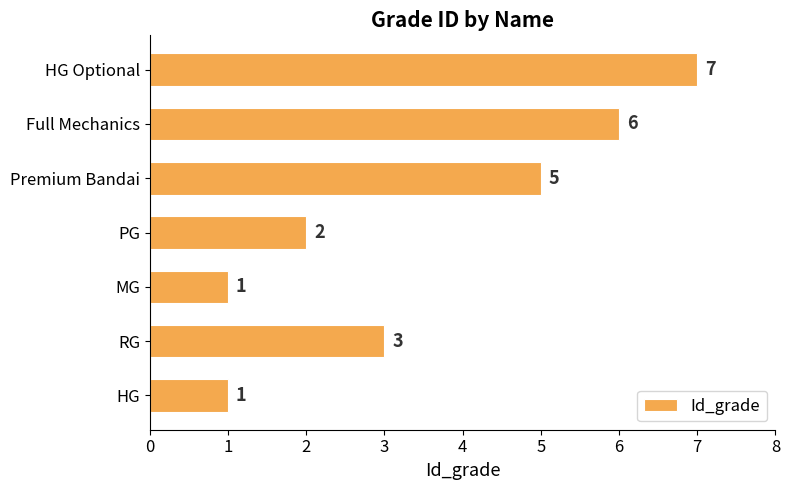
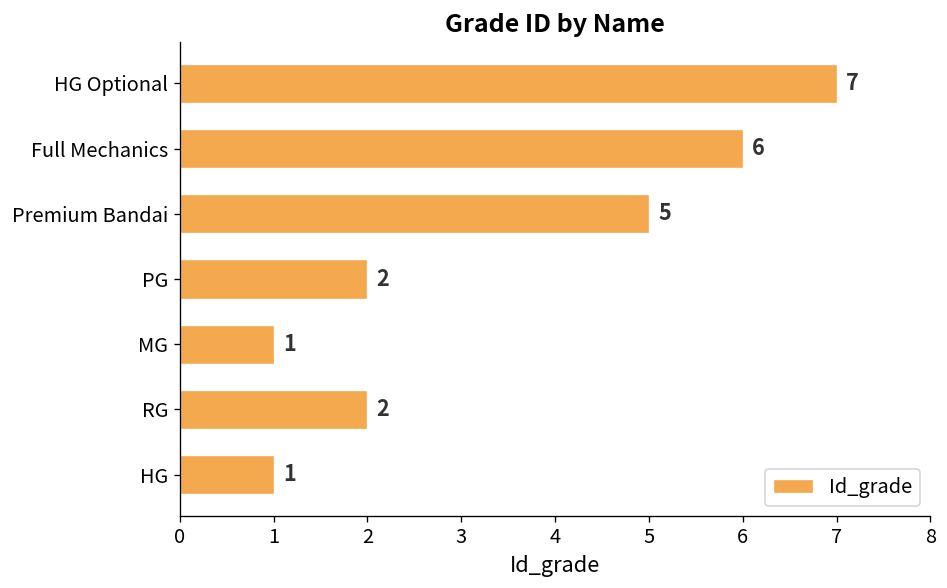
RG: 3 -> 2
